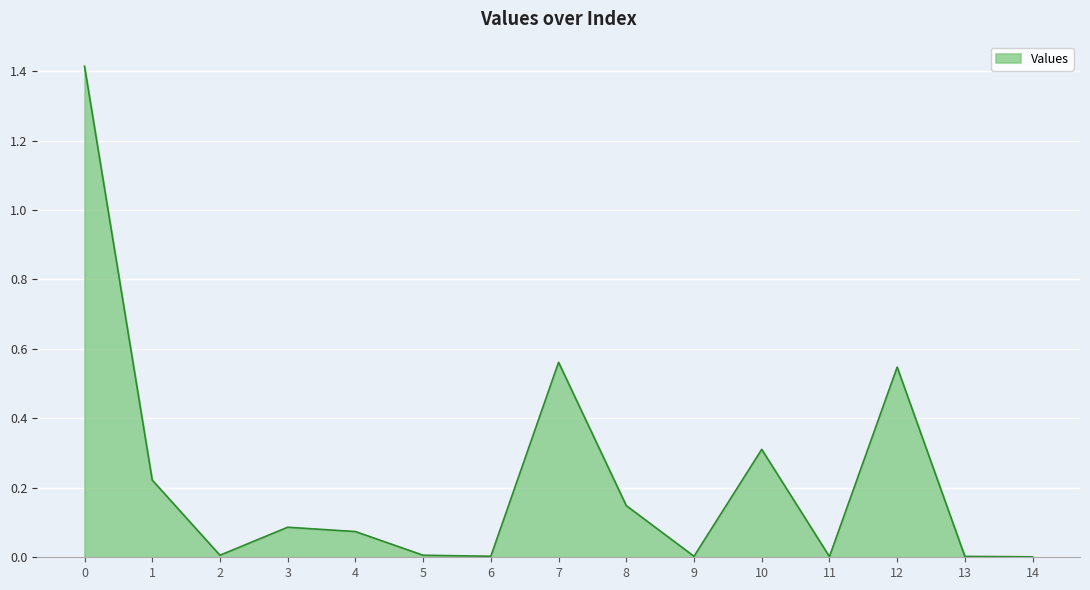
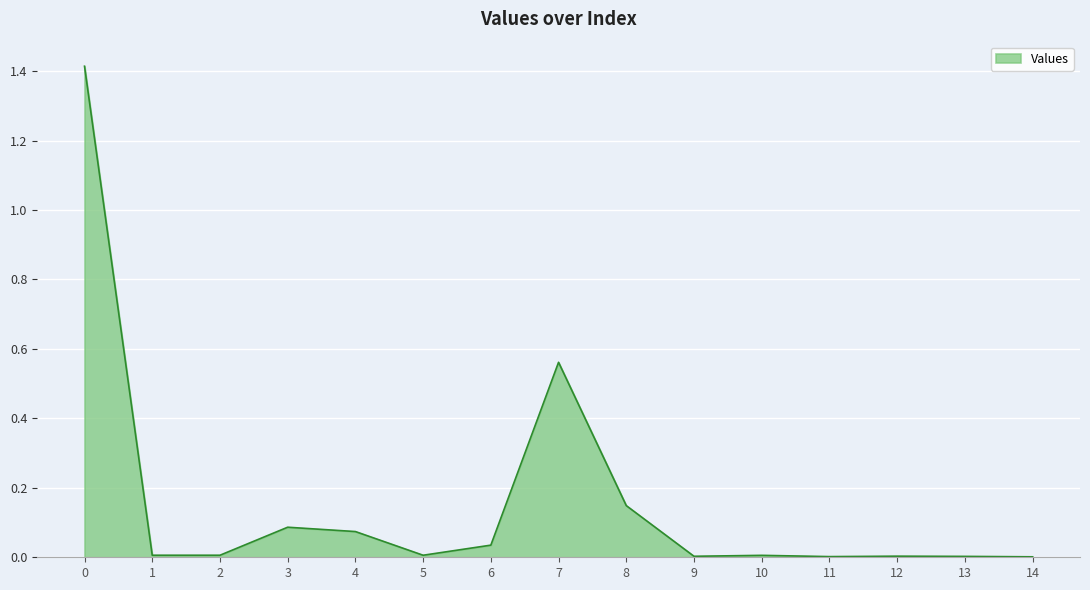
1: 0.22 -> 0.01
6: 0.00 -> 0.03
10: 0.31 -> 0.01
12: 0.55 -> 0.00
